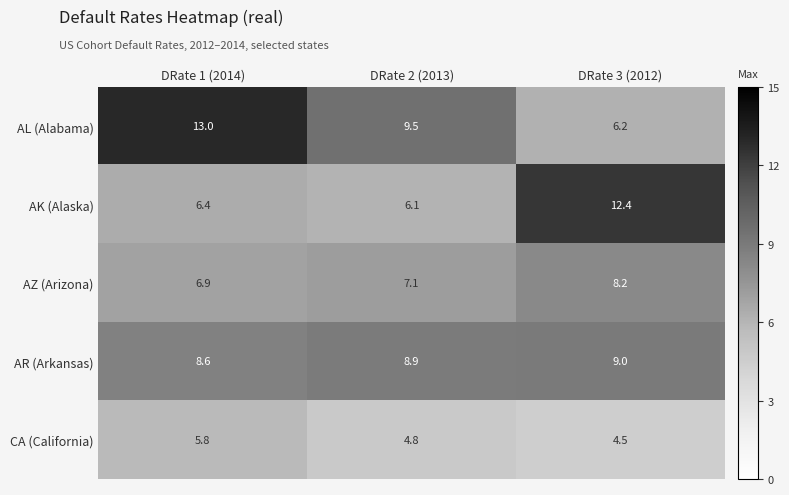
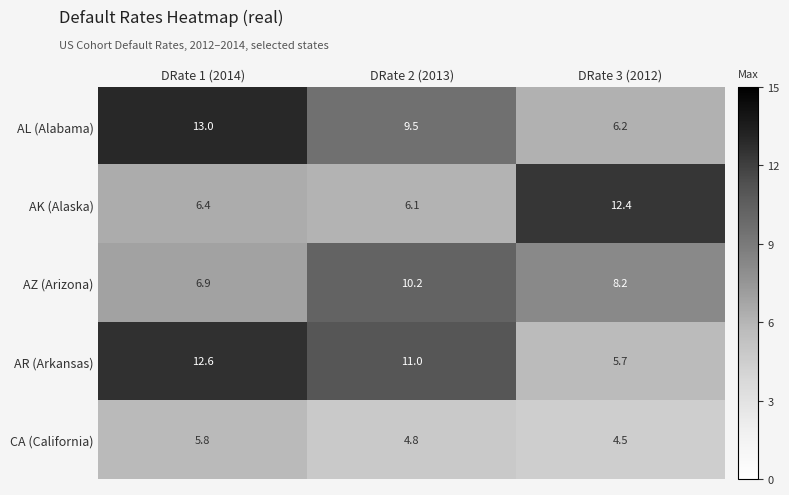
AZ (Arizona), DRate 2 (2013): 7.1 -> 10.2
AR (Arkansas), DRate 1 (2014): 8.6 -> 12.6
AR (Arkansas), DRate 2 (2013): 8.9 -> 11.0
AR (Arkansas), DRate 3 (2012): 9.0 -> 5.7
